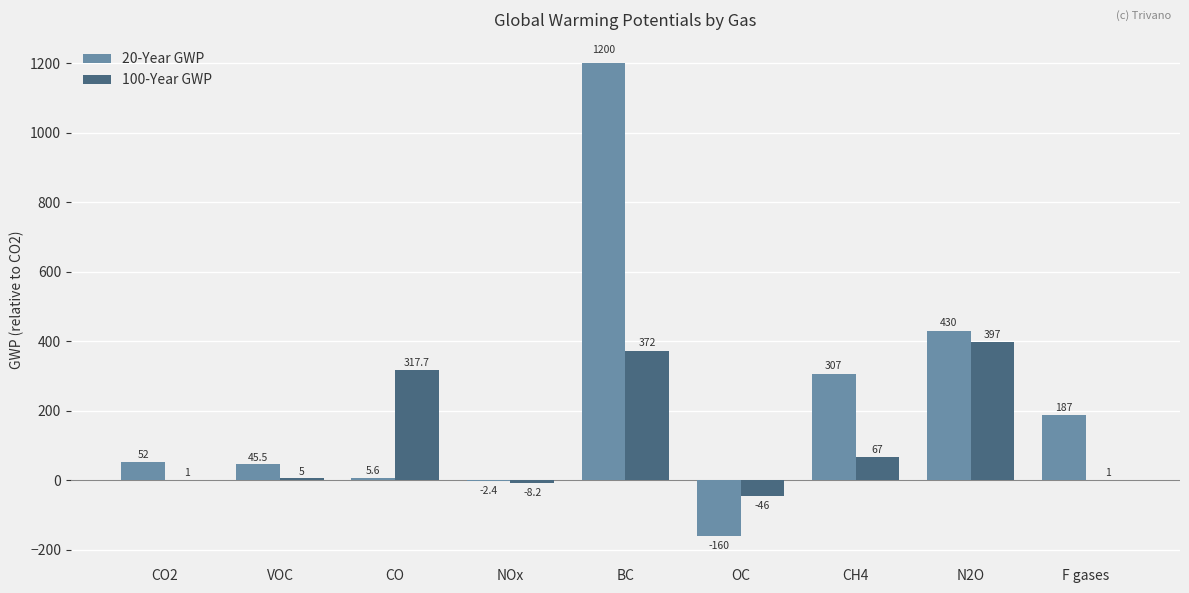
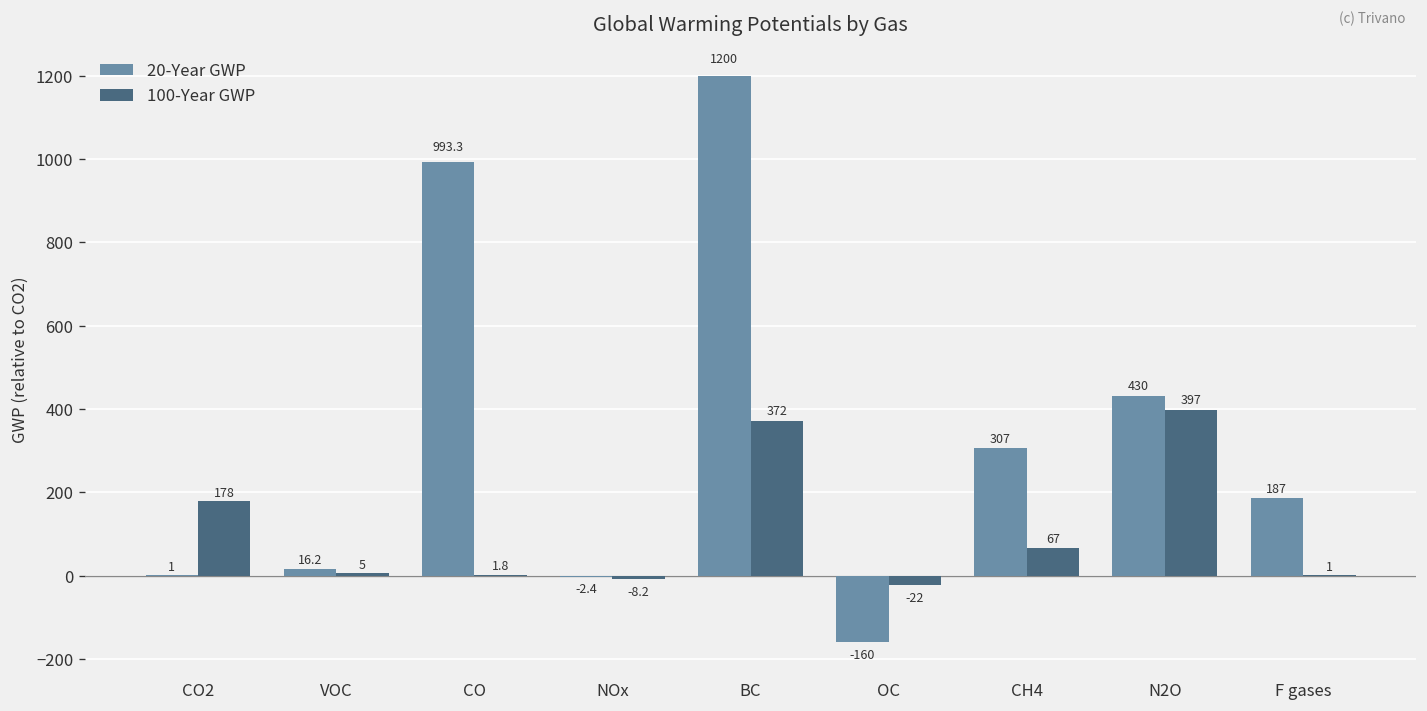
20-Year GWP, CO2: 52 -> 1
100-Year GWP, CO2: 1 -> 178
20-Year GWP, VOC: 45.5 -> 16.2
20-Year GWP, CO: 5.6 -> 993.3
100-Year GWP, CO: 317.7 -> 1.8
100-Year GWP, OC: -46 -> -22
